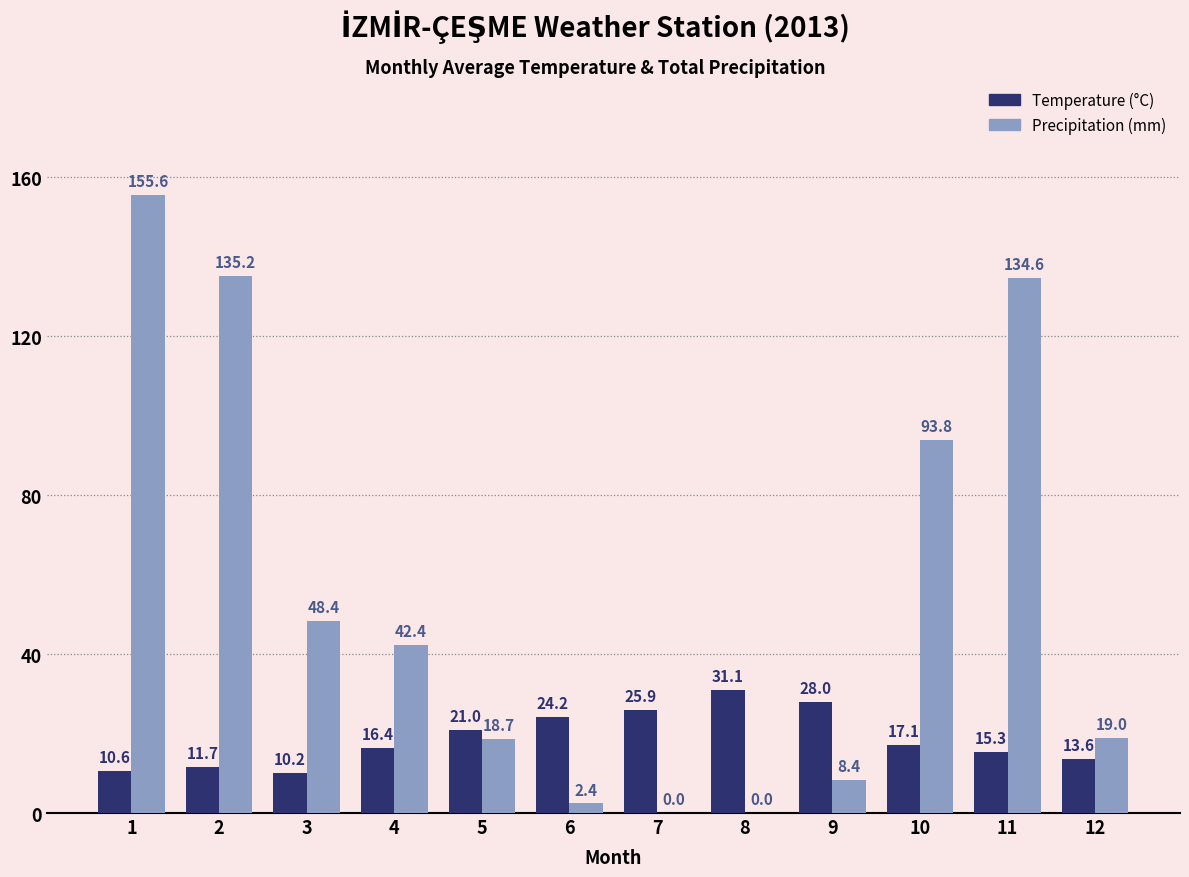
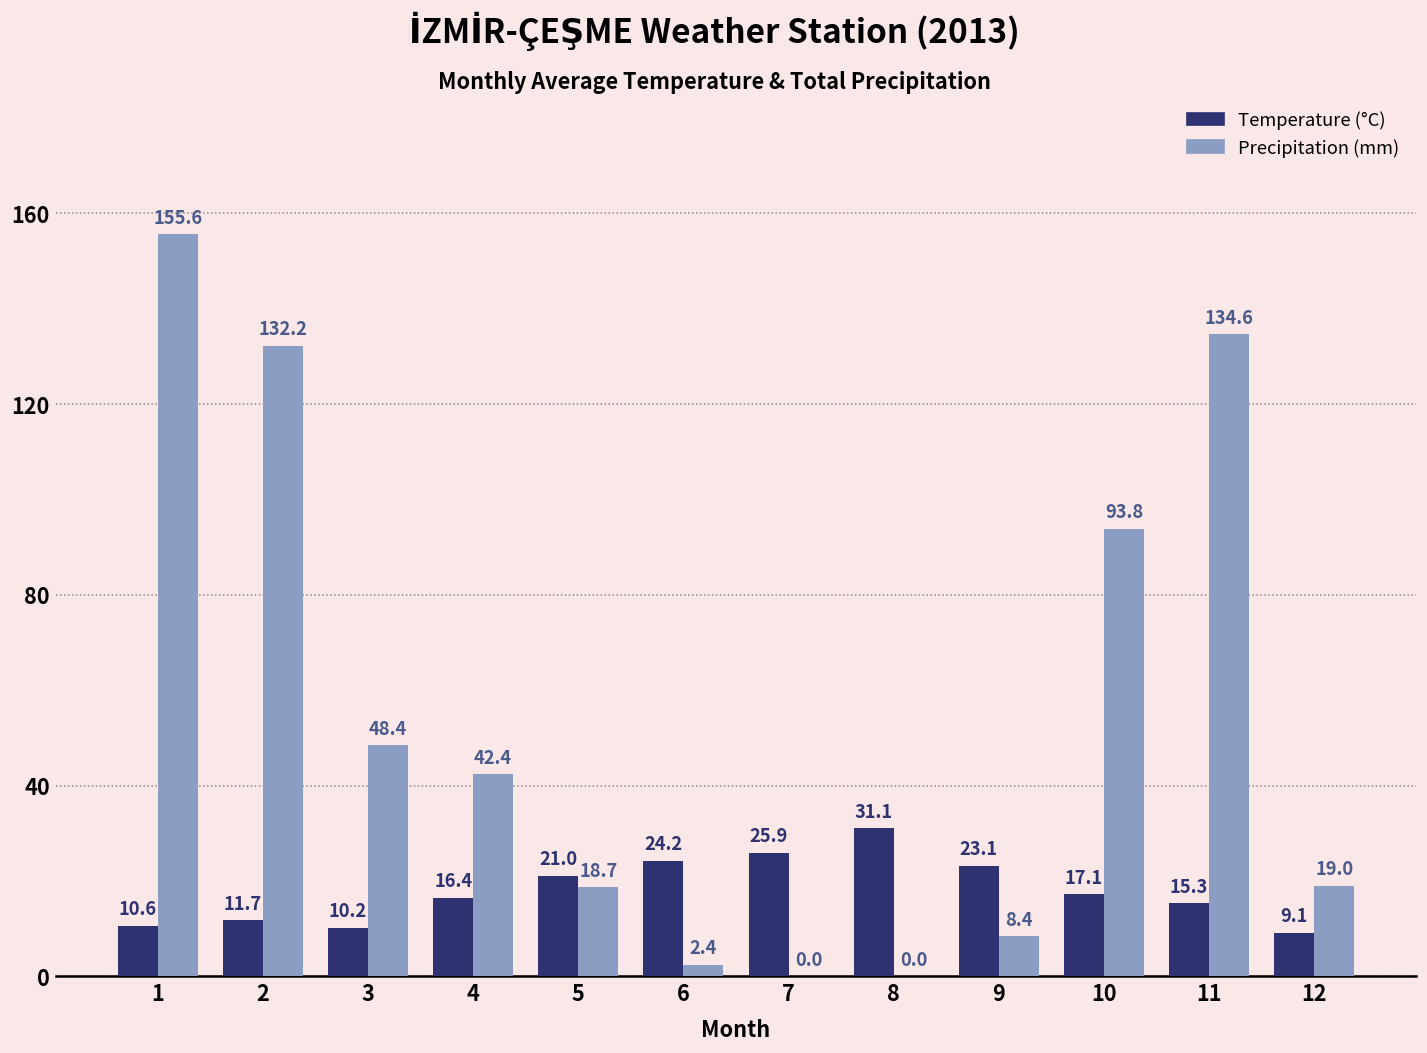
Precipitation (mm), 2: 135.2 -> 132.2
Temperature (°C), 9: 28.0 -> 23.1
Temperature (°C), 12: 13.6 -> 9.1
